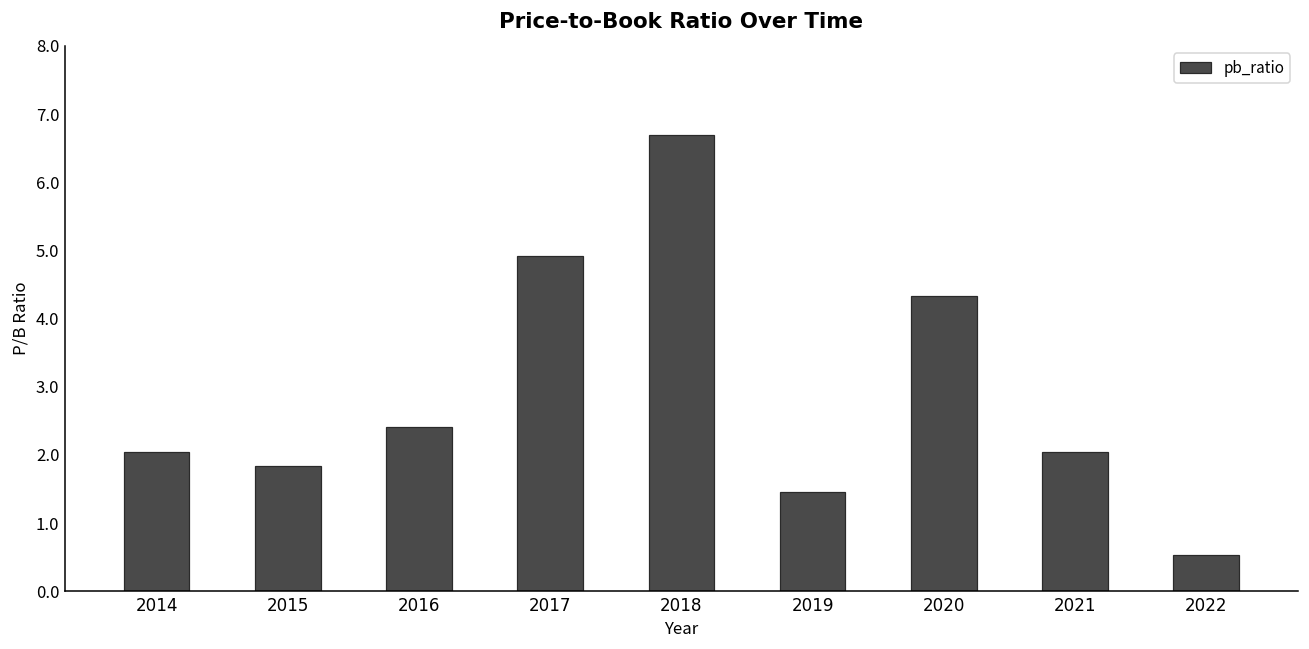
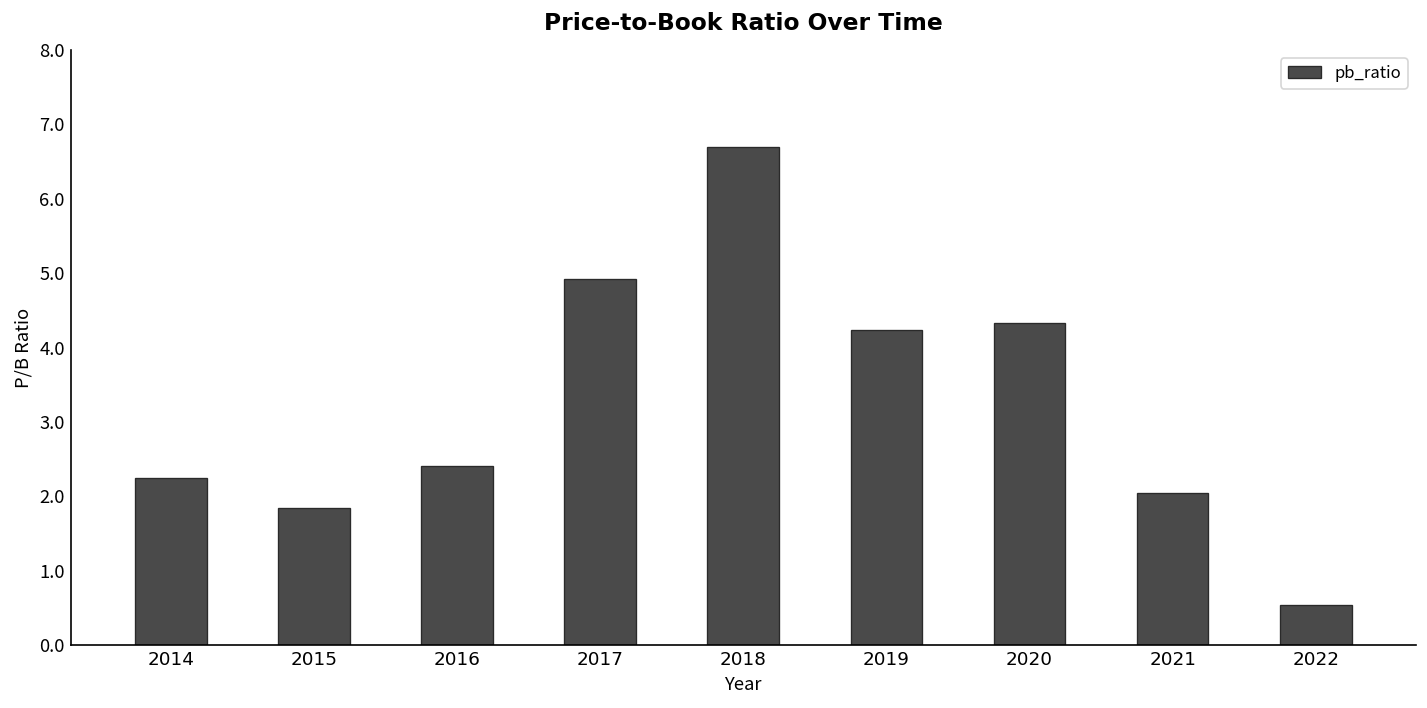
2014: 2.0 -> 2.2
2019: 1.5 -> 4.2
